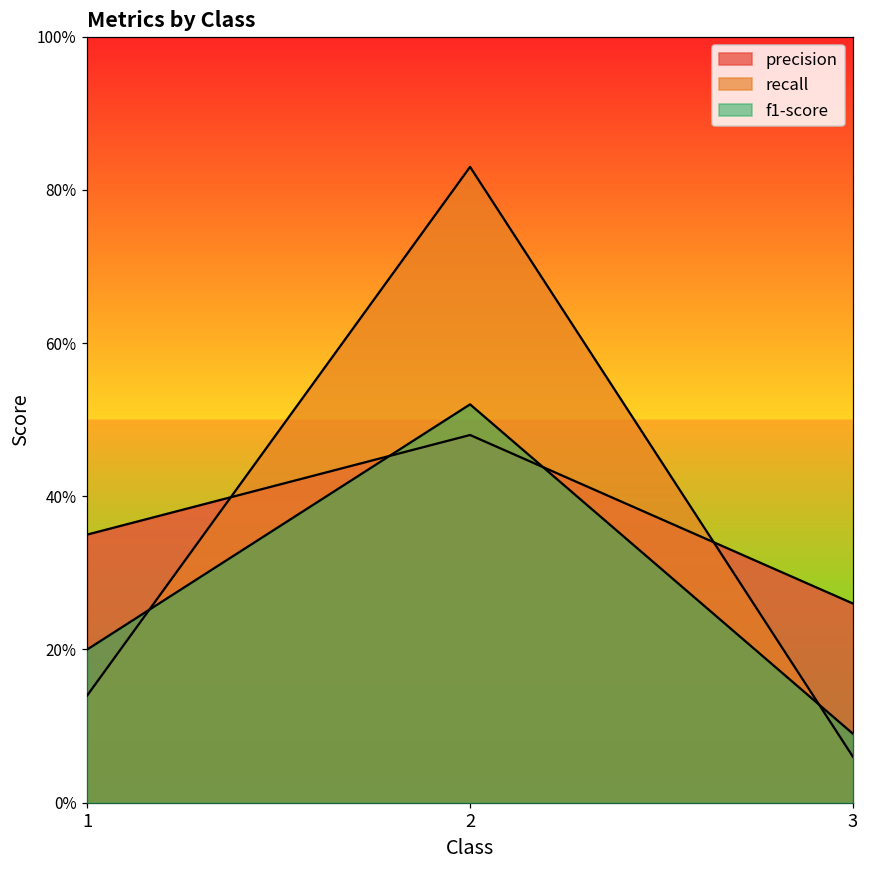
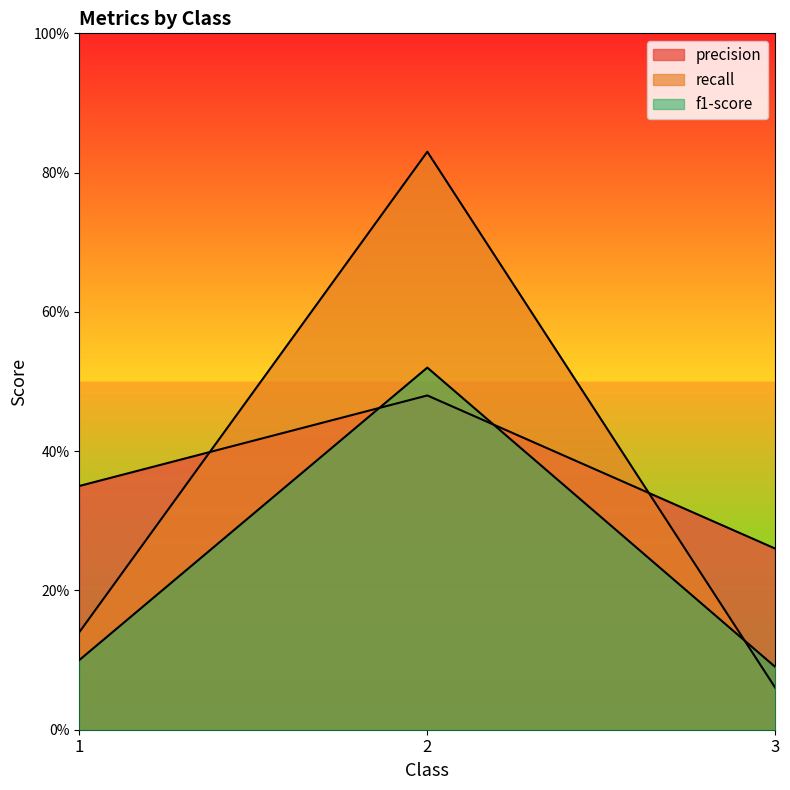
f1-score, 1: 20% -> 10%
